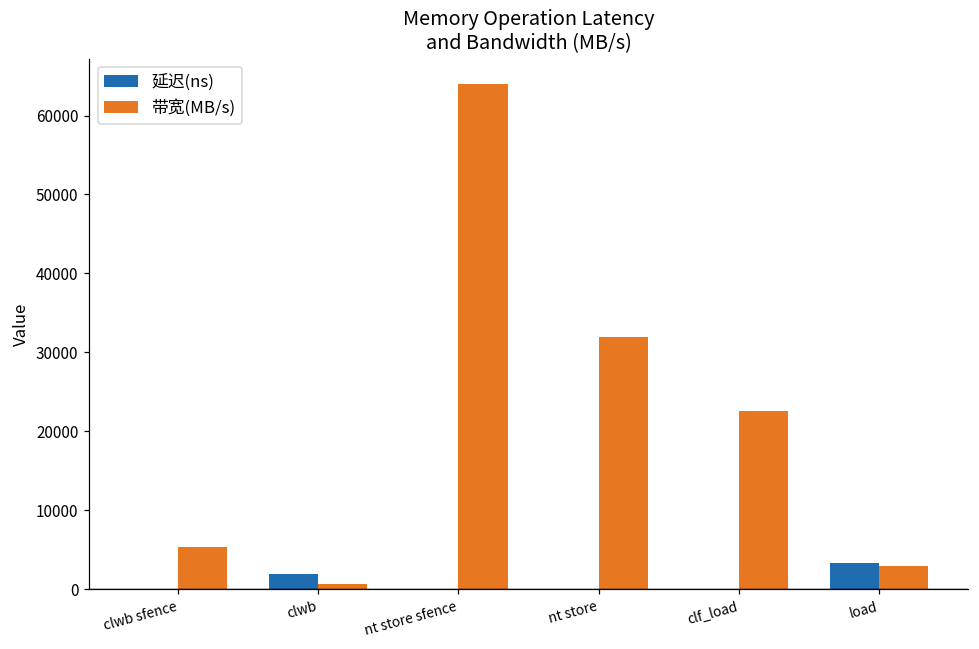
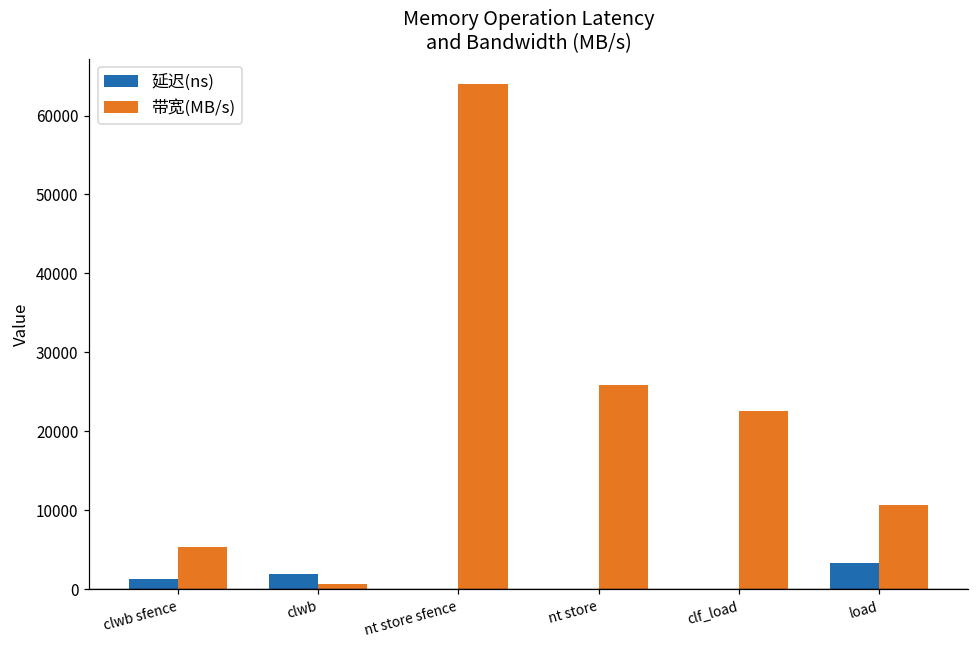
延迟(ns), clwb sfence: 0 -> 1000
带宽(MB/s), nt store: 32000 -> 26000
带宽(MB/s), load: 3000 -> 11000
